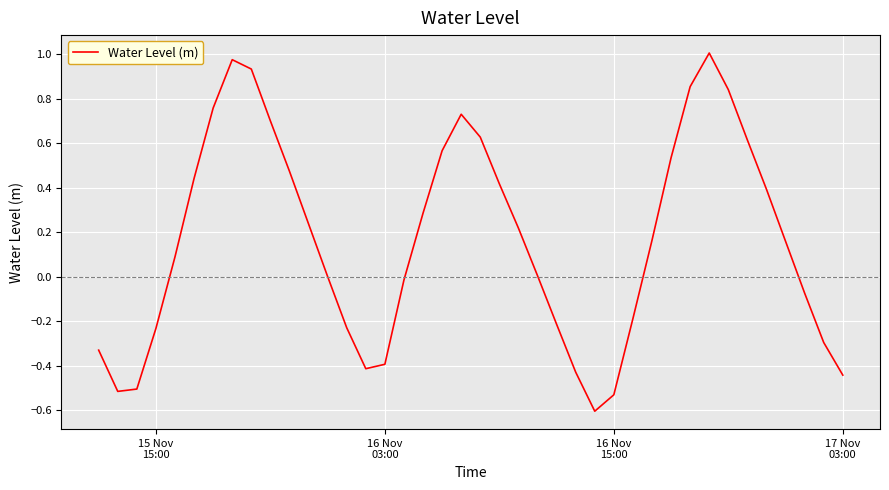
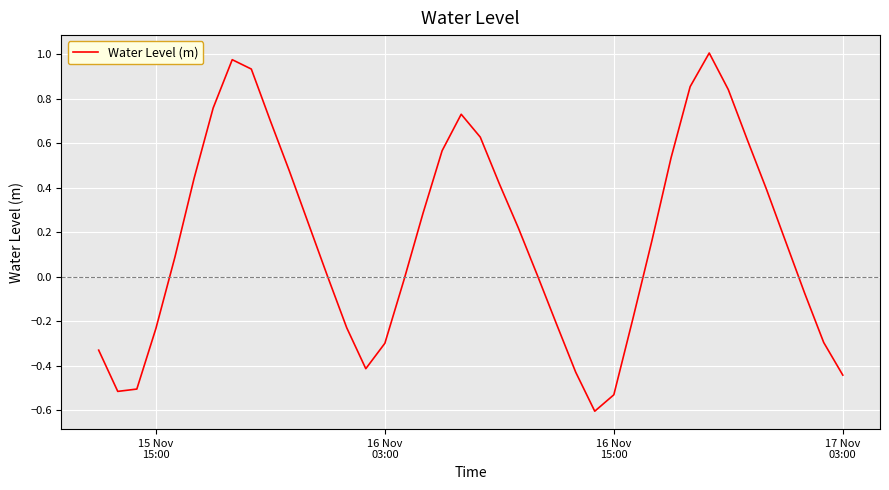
16 Nov 03:00: -0.39 -> -0.30
